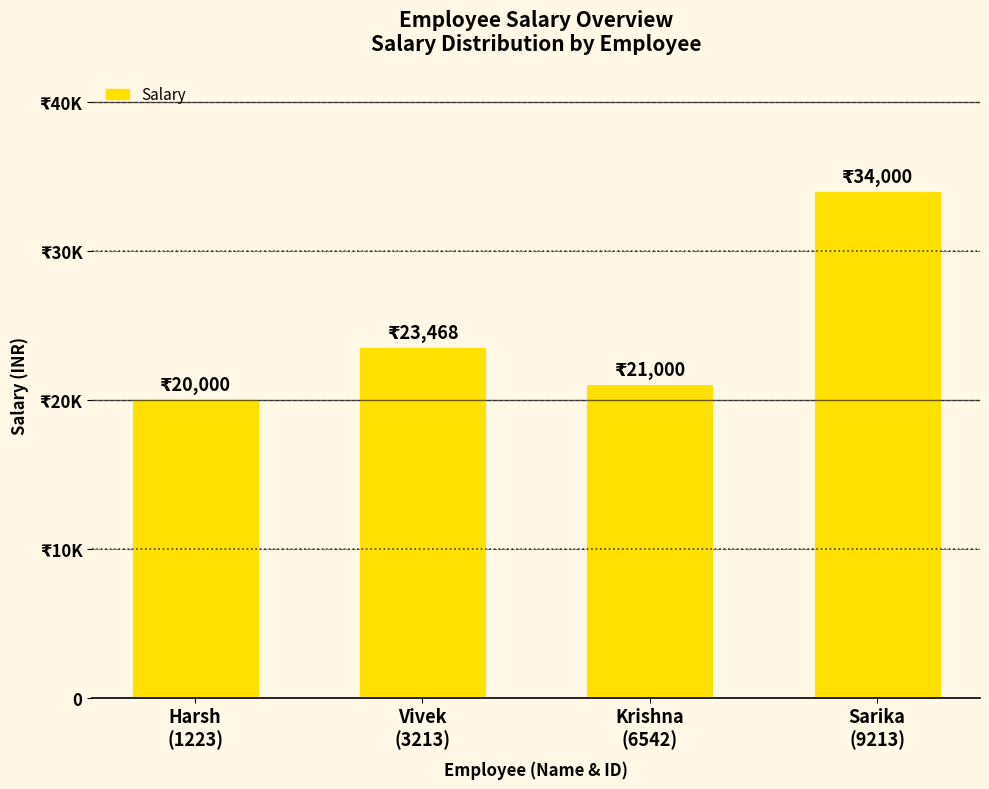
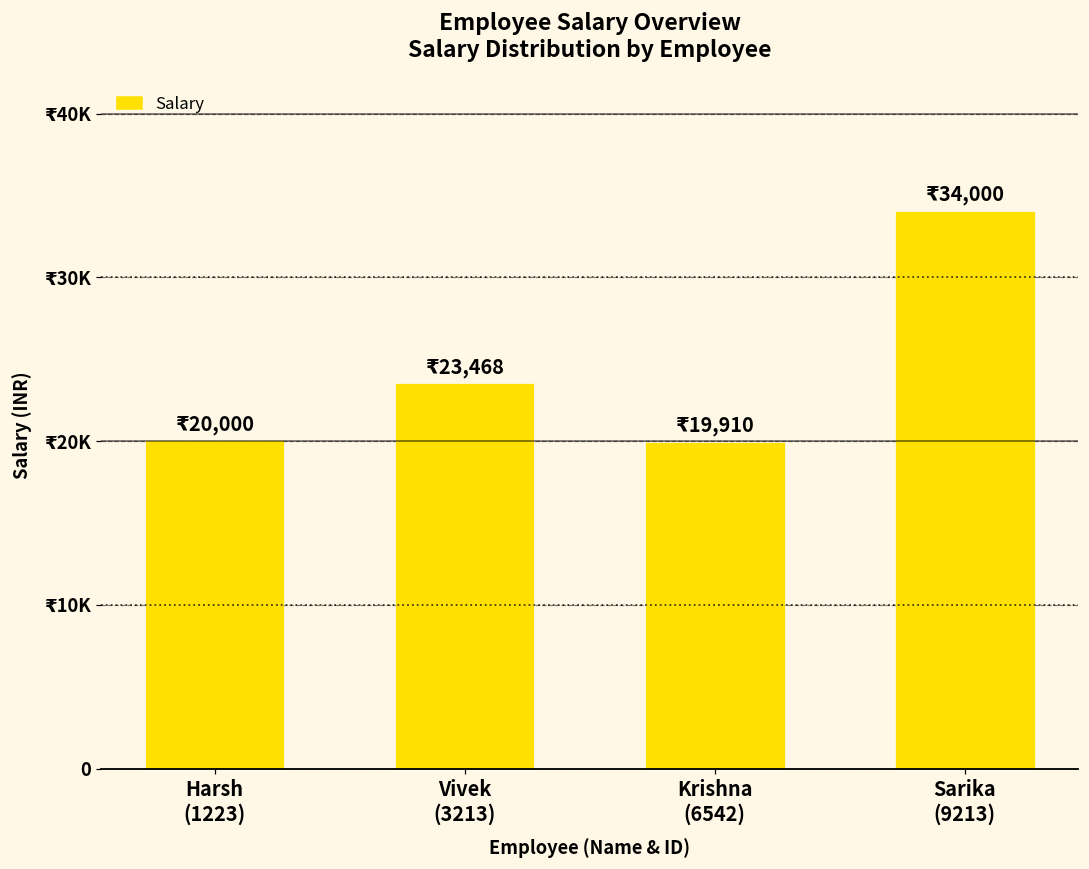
Krishna (6542): 21,000 -> 19,910
